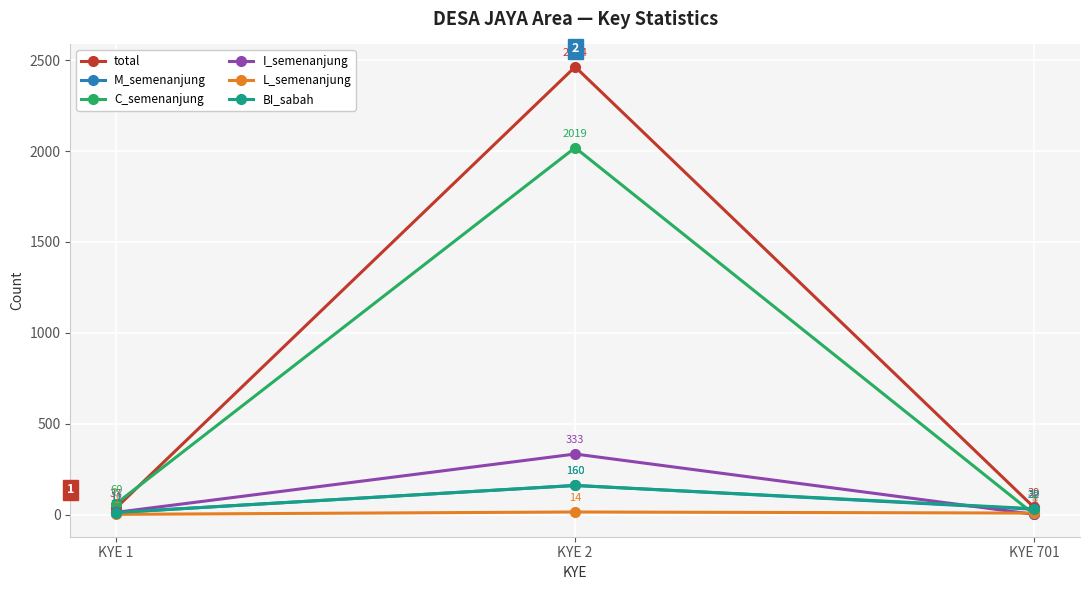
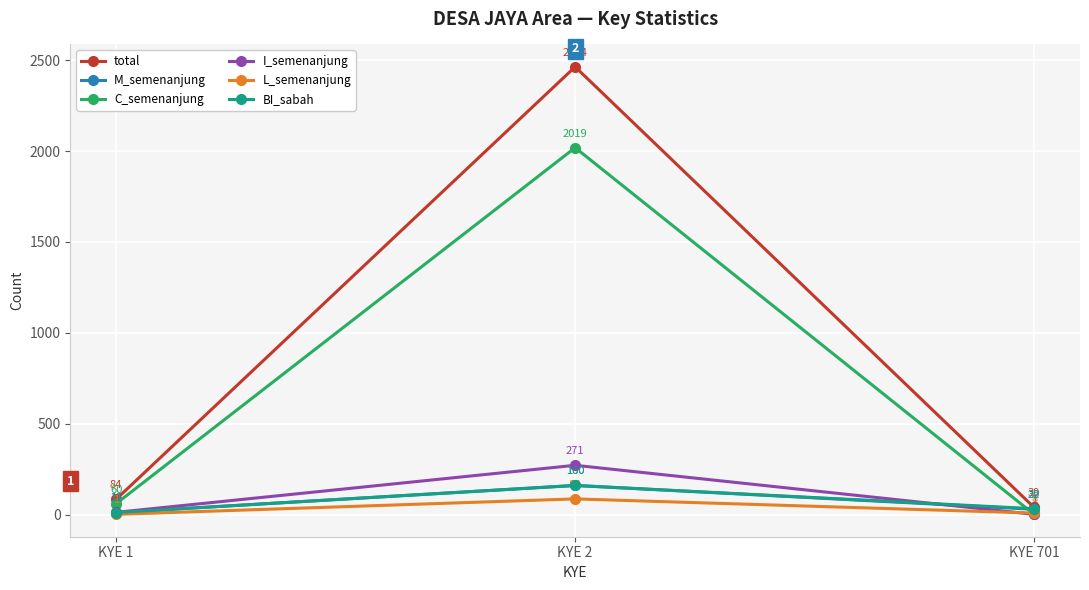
total, KYE 1: 37 -> 84
I_semenanjung, KYE 2: 333 -> 271
L_semenanjung, KYE 2: 14 -> 86
